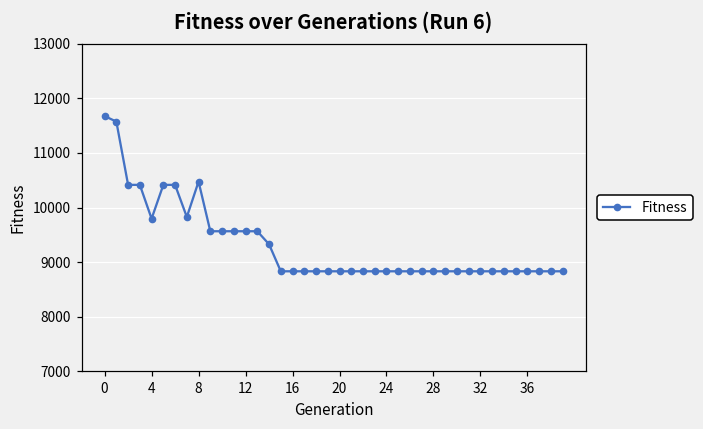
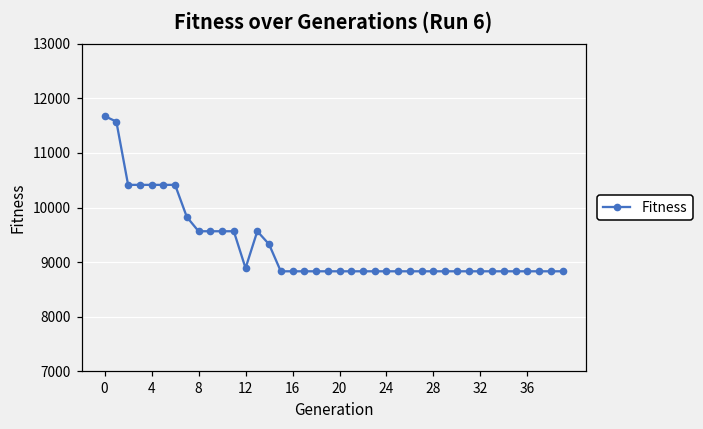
4: 9800 -> 10400
8: 10500 -> 9600
12: 9600 -> 8900
